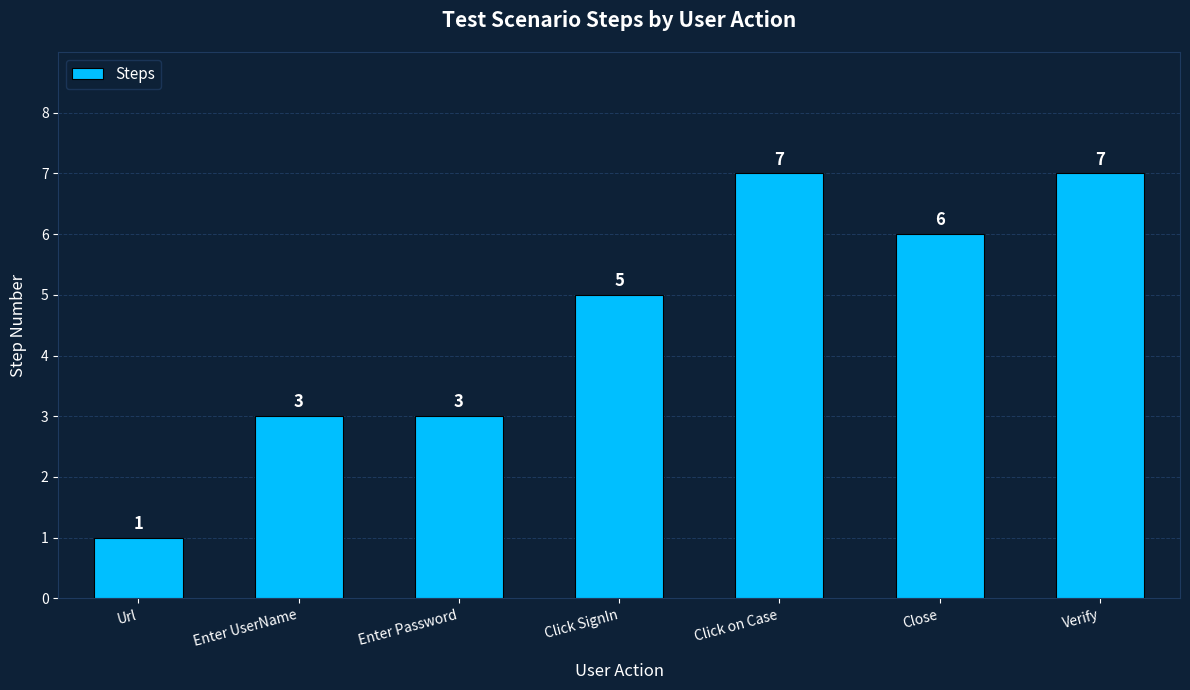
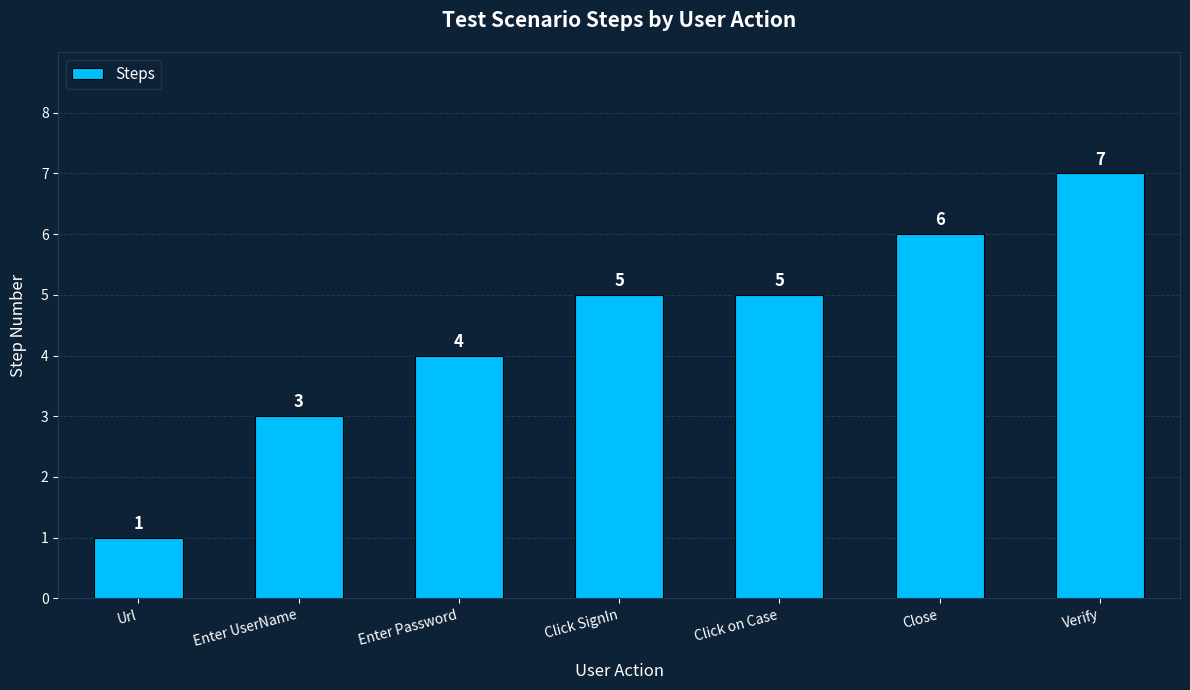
Enter Password: 3 -> 4
Click on Case: 7 -> 5
